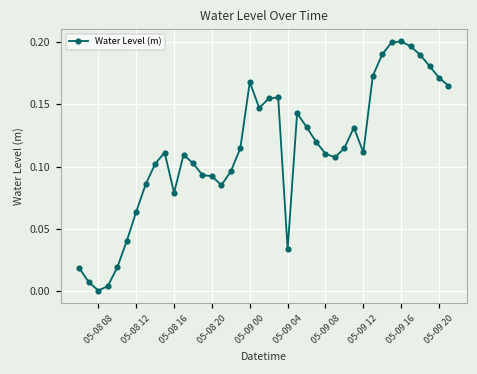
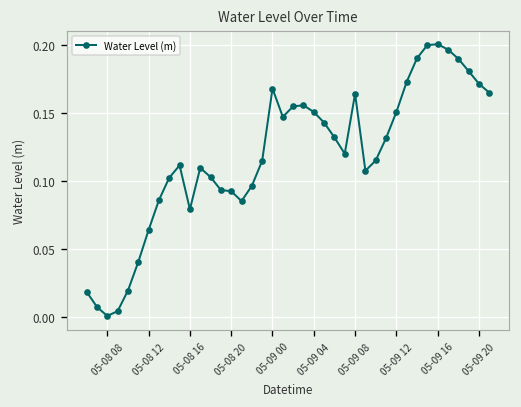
05-09 04: 0.034 -> 0.151
05-09 08: 0.110 -> 0.164
05-09 12: 0.111 -> 0.151
